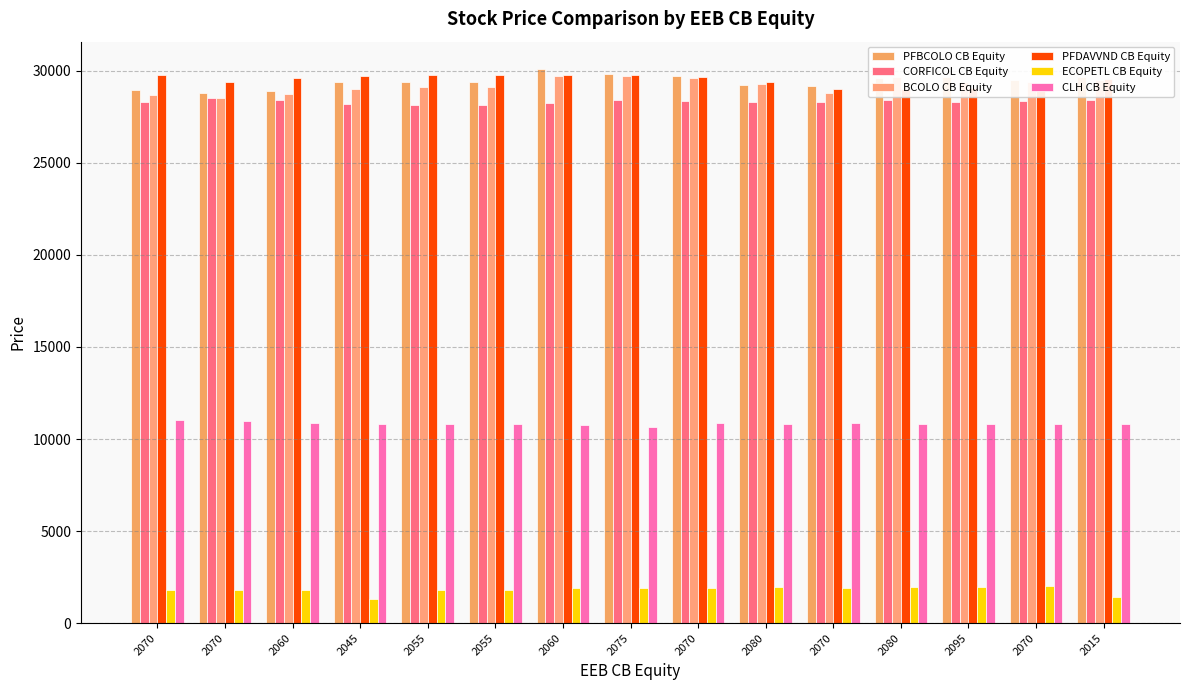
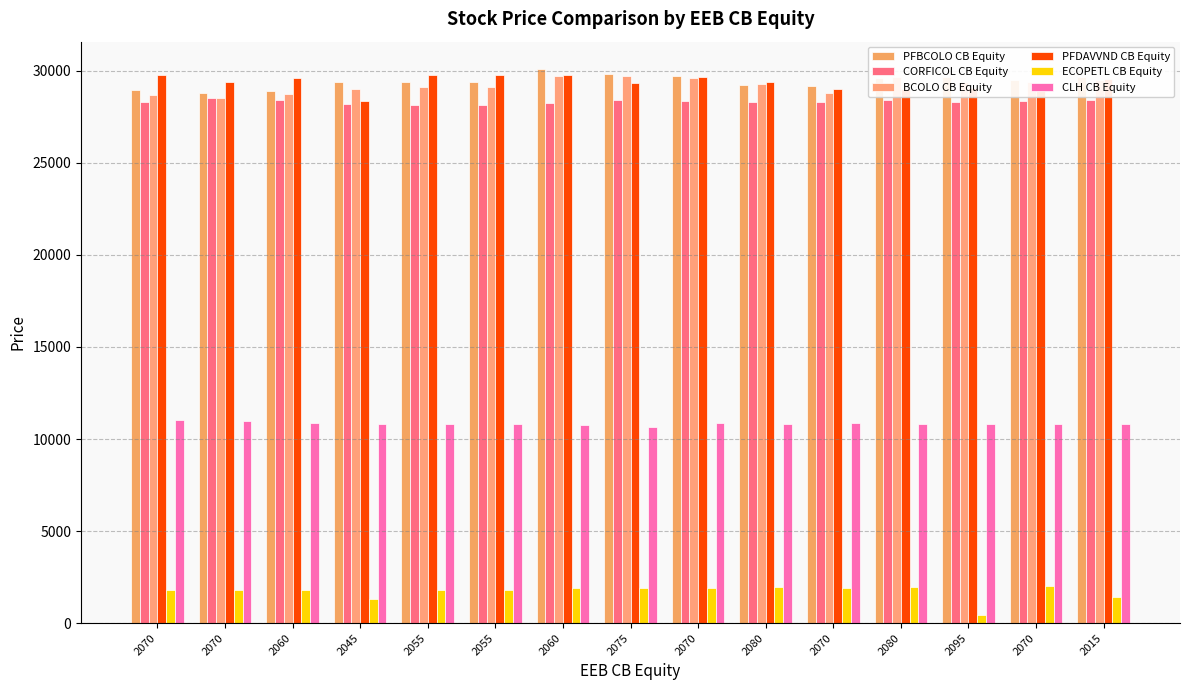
PFDAVVND CB Equity, 2045: 29700 -> 28400
PFDAVVND CB Equity, 2075: 29800 -> 29300
ECOPETL CB Equity, 2095: 2000 -> 400
